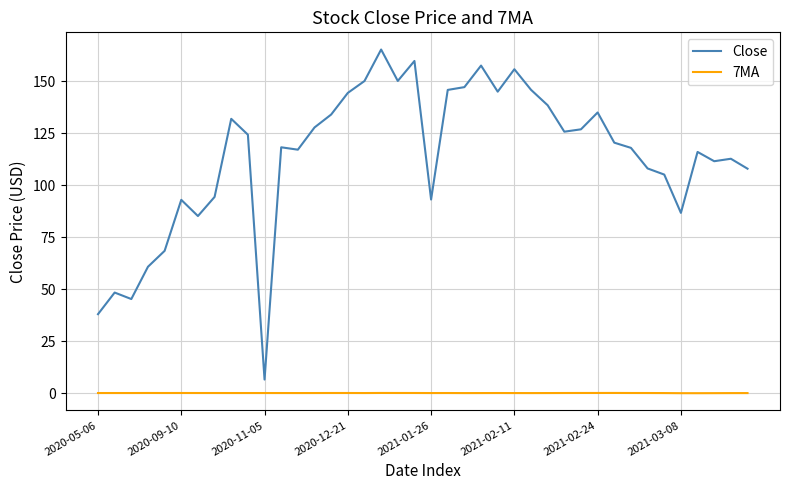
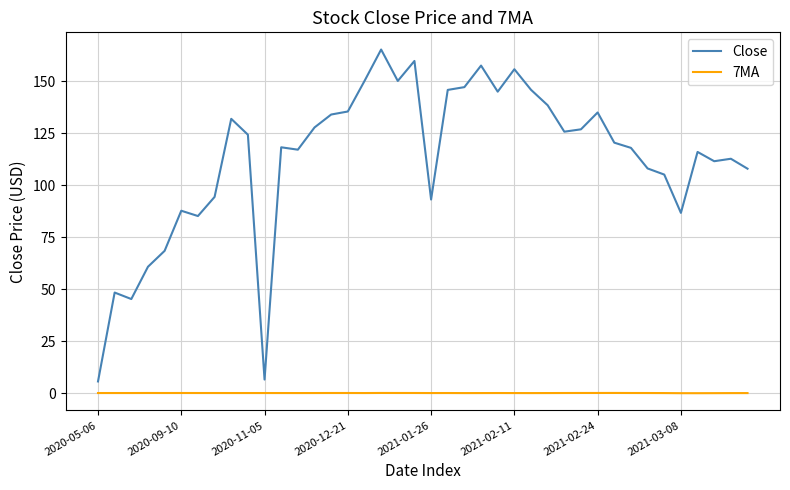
Close, 2020-05-06: 38 -> 6
Close, 2020-09-10: 93 -> 88
Close, 2020-12-21: 144 -> 135
